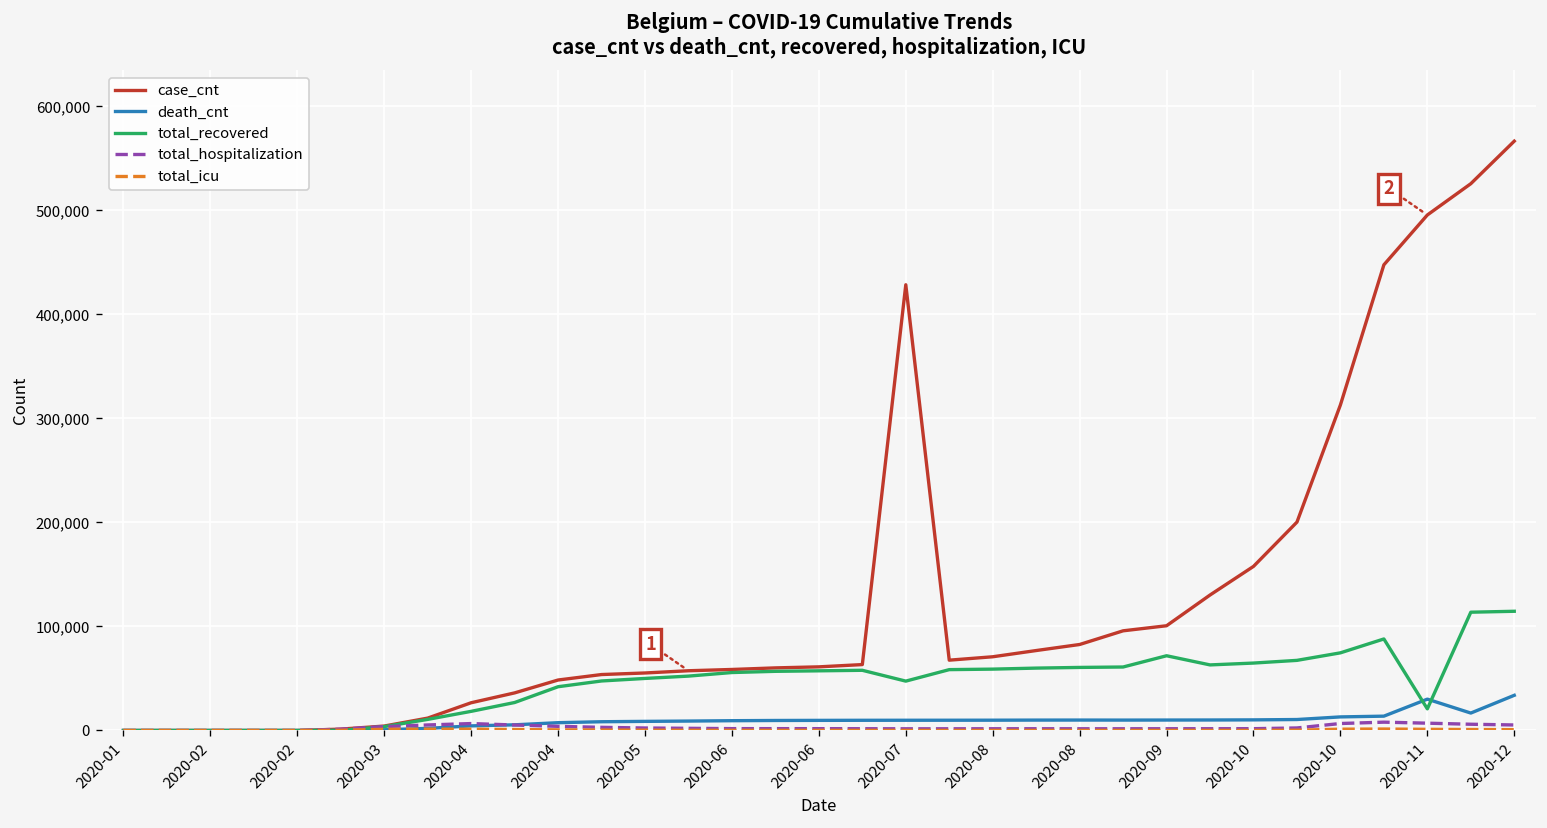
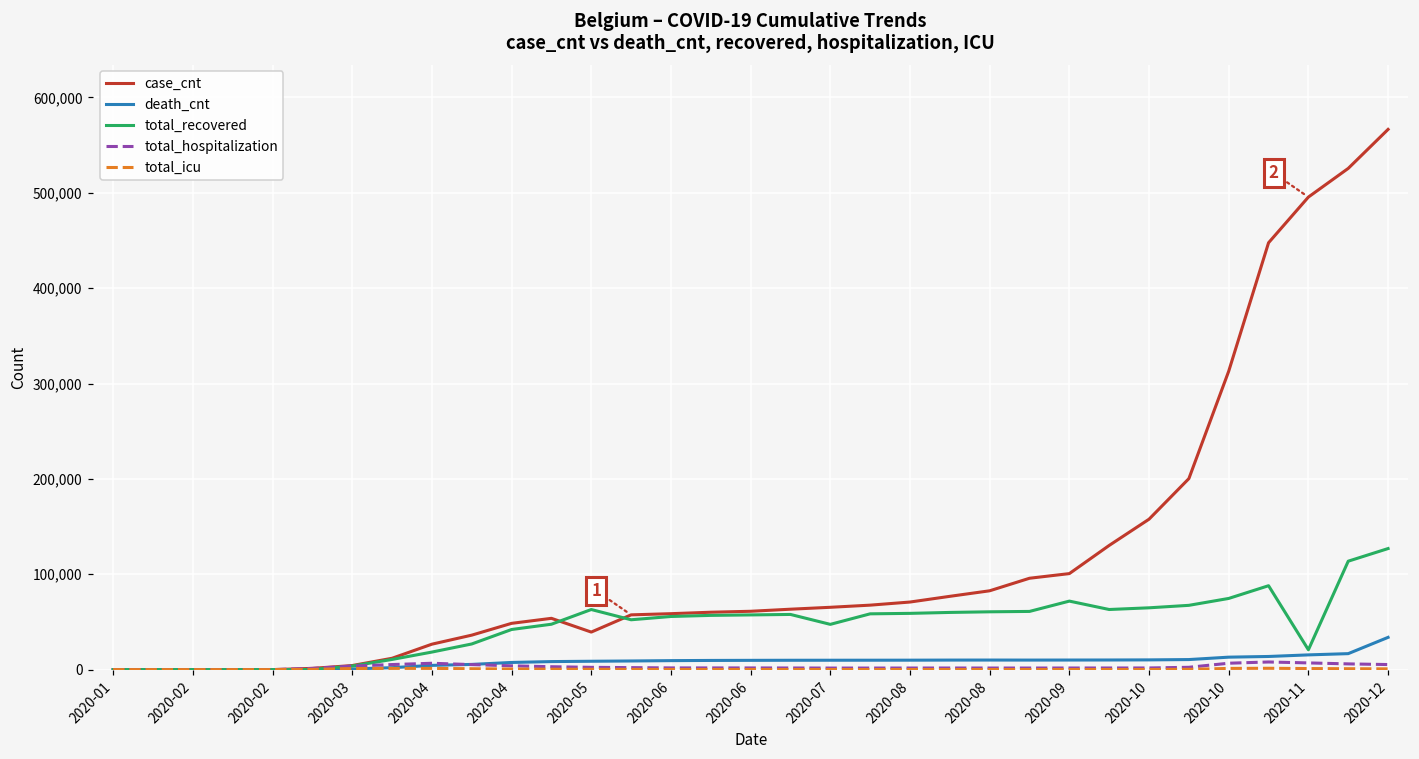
case_cnt, 2020-05: 60,000 -> 40,000
total_recovered, 2020-05: 50,000 -> 60,000
case_cnt, 2020-07: 430,000 -> 70,000
death_cnt, 2020-11: 30,000 -> 20,000
total_recovered, 2020-12: 110,000 -> 130,000
